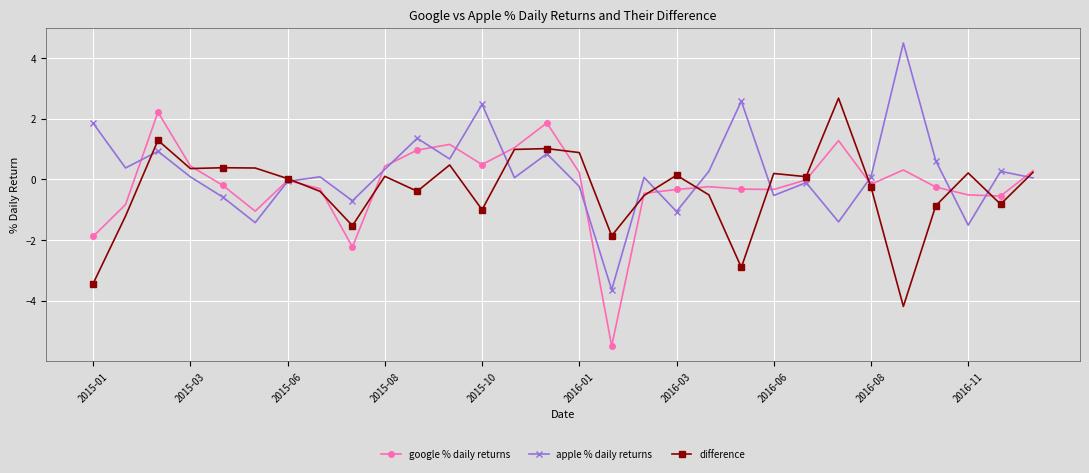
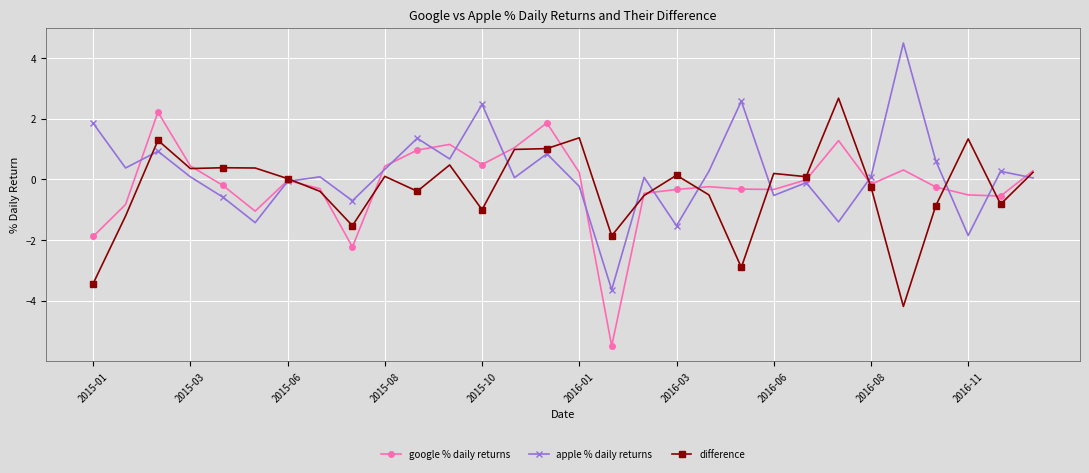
difference, 2016-01: 0.9 -> 1.4
apple % daily returns, 2016-03: -1.1 -> -1.5
apple % daily returns, 2016-11: -1.5 -> -1.8
difference, 2016-11: 0.2 -> 1.3
